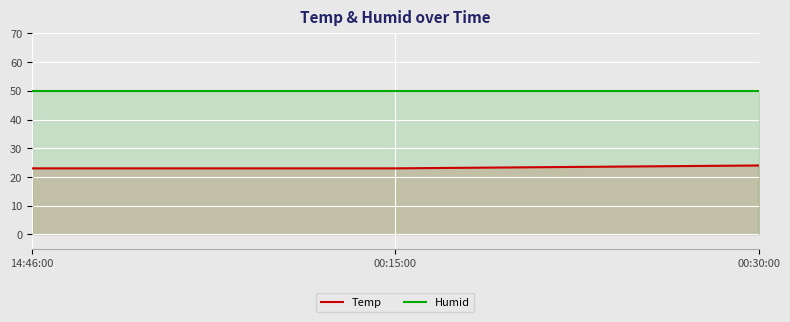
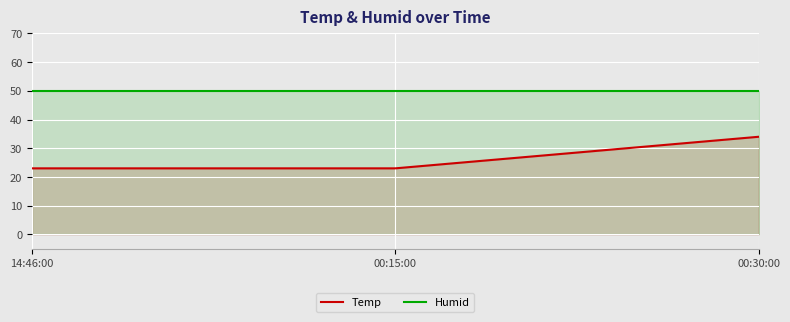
Temp, 00:30:00: 24 -> 34
